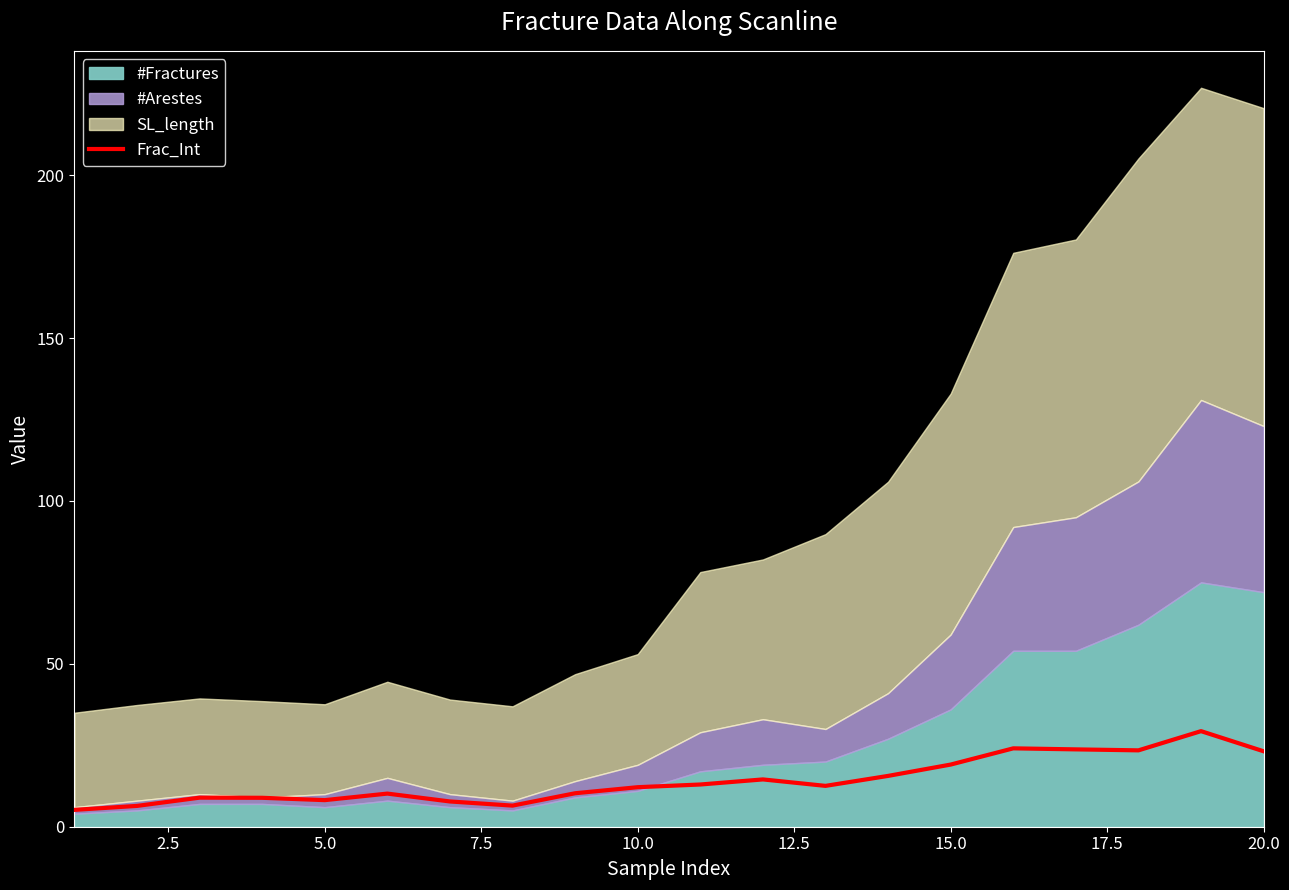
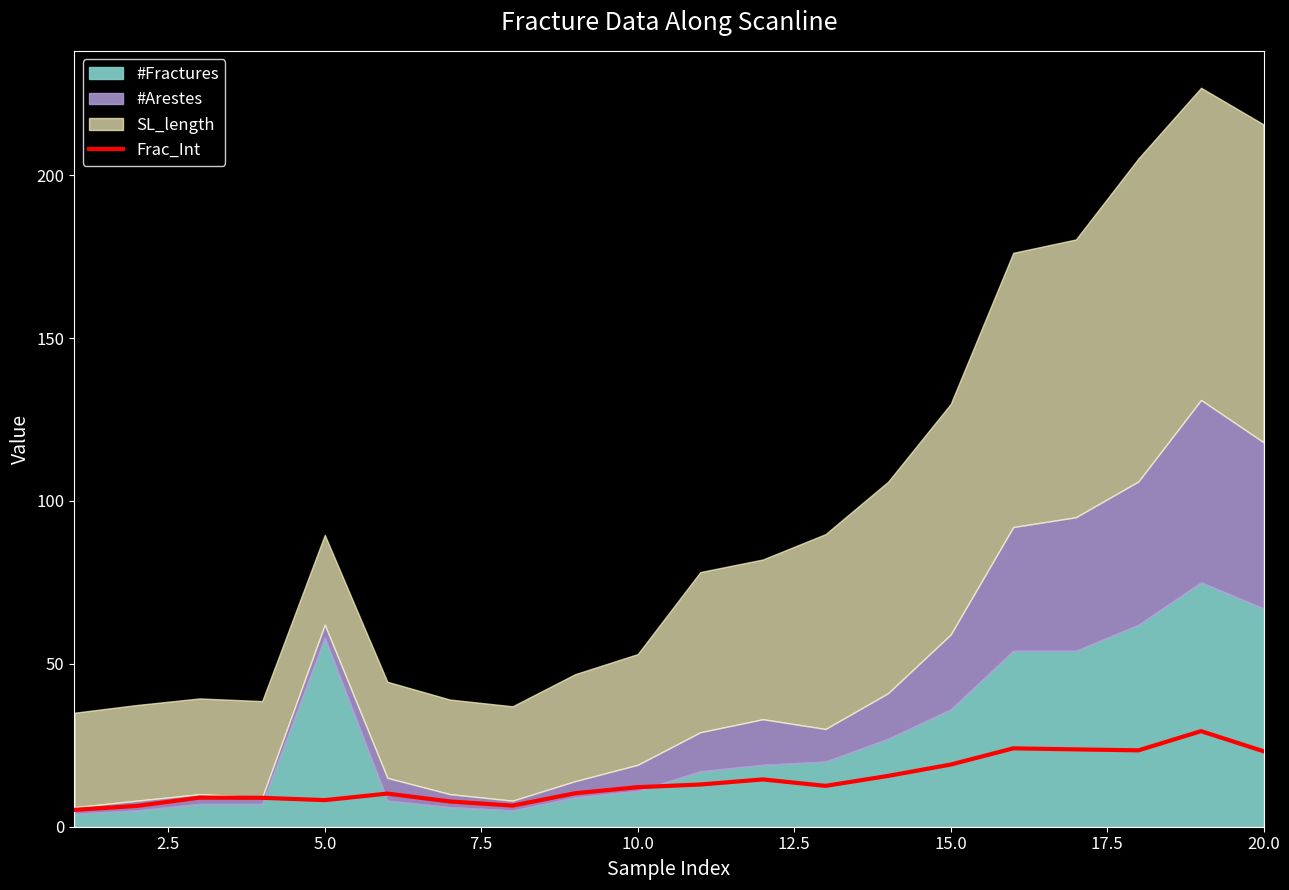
#Fractures, 5.0: 6 -> 58
SL_length, 15.0: 74 -> 71
#Fractures, 20.0: 72 -> 67
